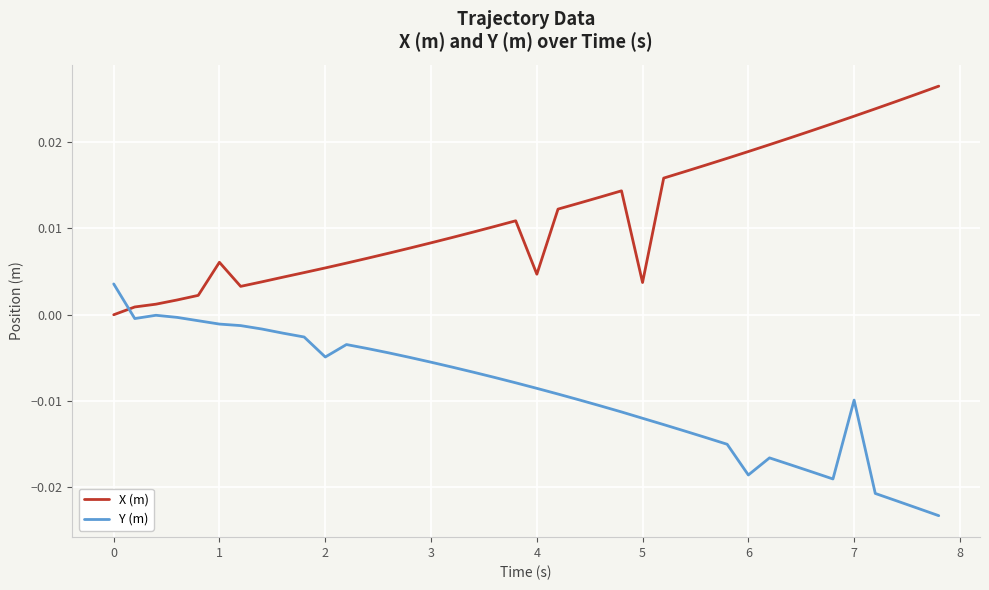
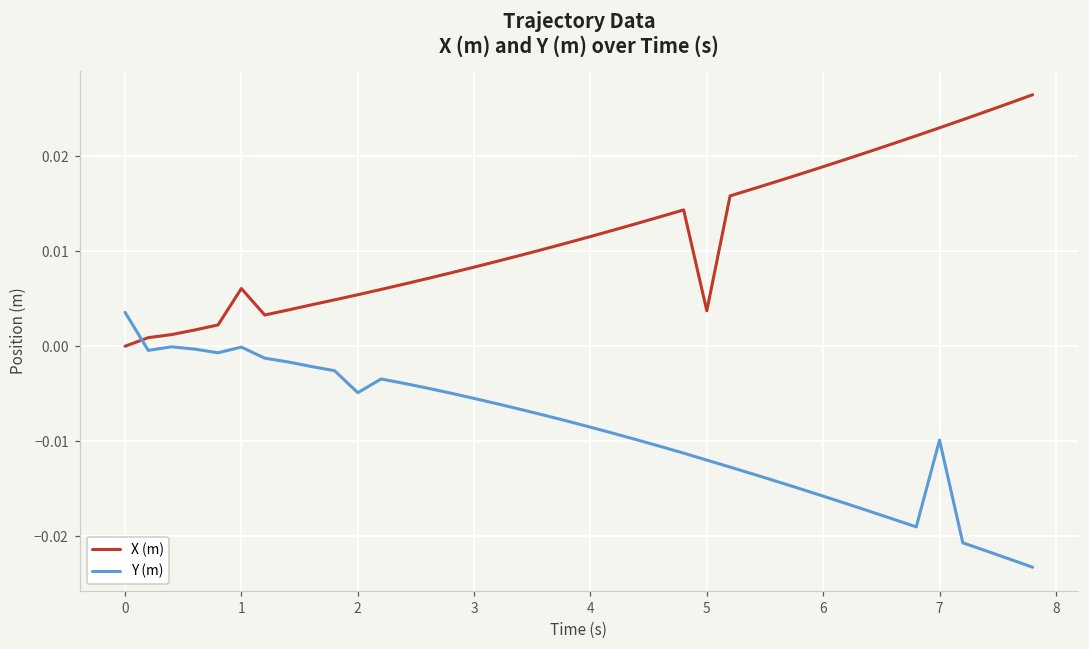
Y (m), 1: -0.001 -> 0.000
X (m), 4: 0.005 -> 0.012
Y (m), 6: -0.019 -> -0.016
